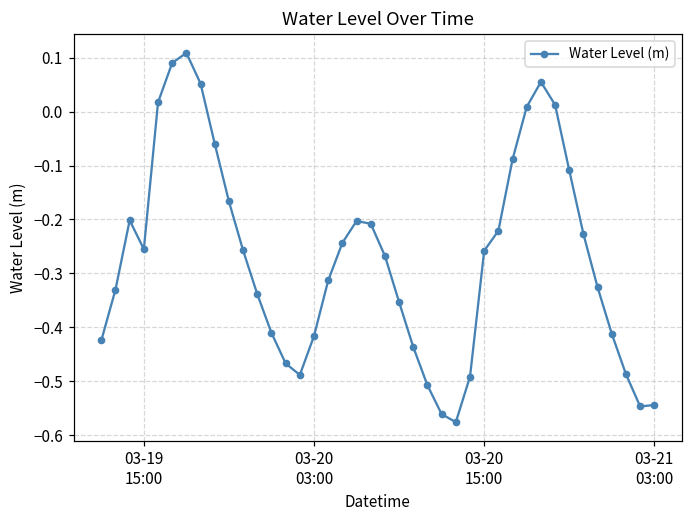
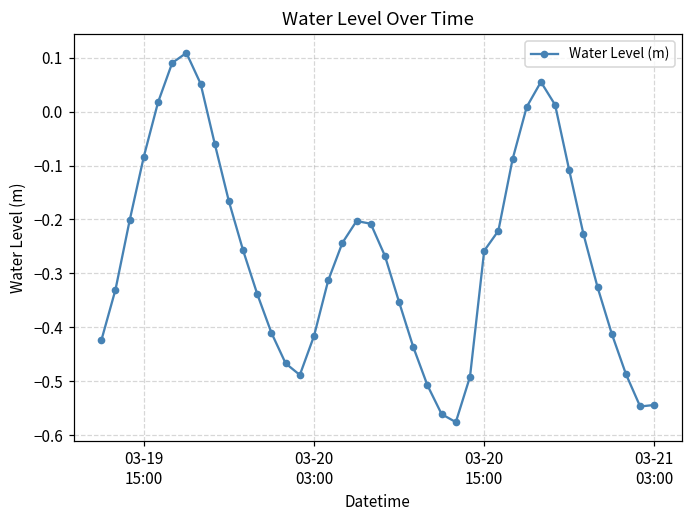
03-19 15:00: -0.26 -> -0.08
